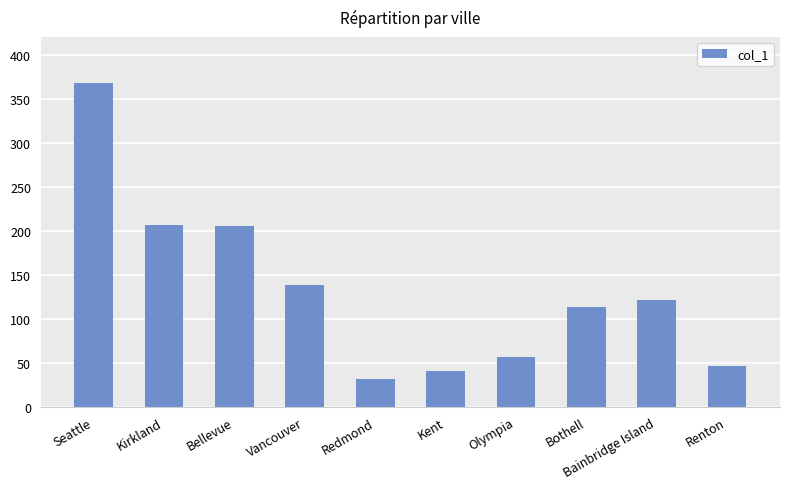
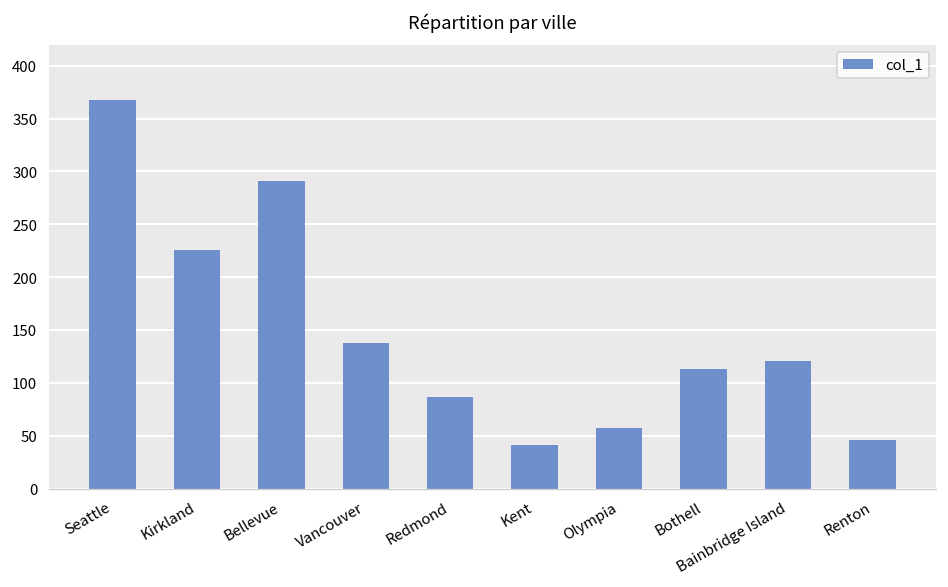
Kirkland: 210 -> 230
Bellevue: 210 -> 290
Redmond: 30 -> 90
